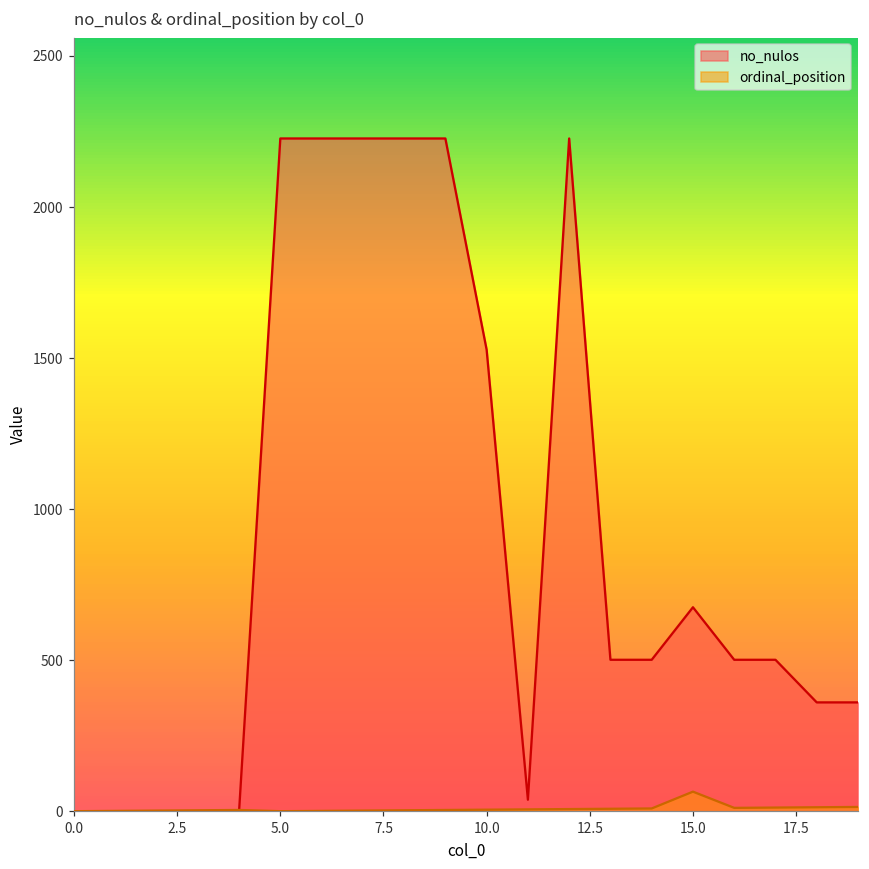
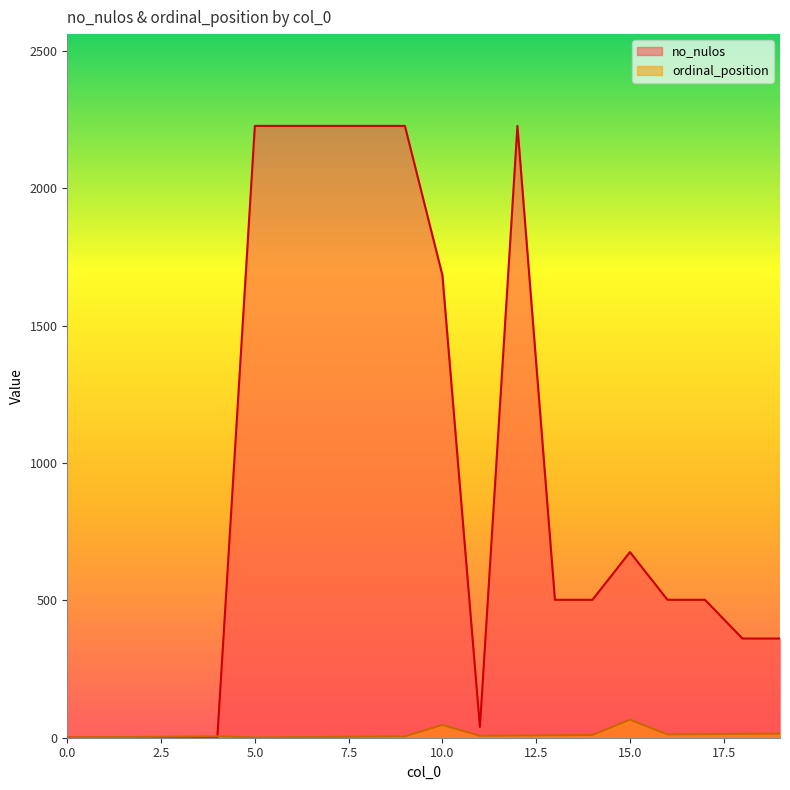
no_nulos, 10.0: 1530 -> 1680
ordinal_position, 10.0: 10 -> 50
